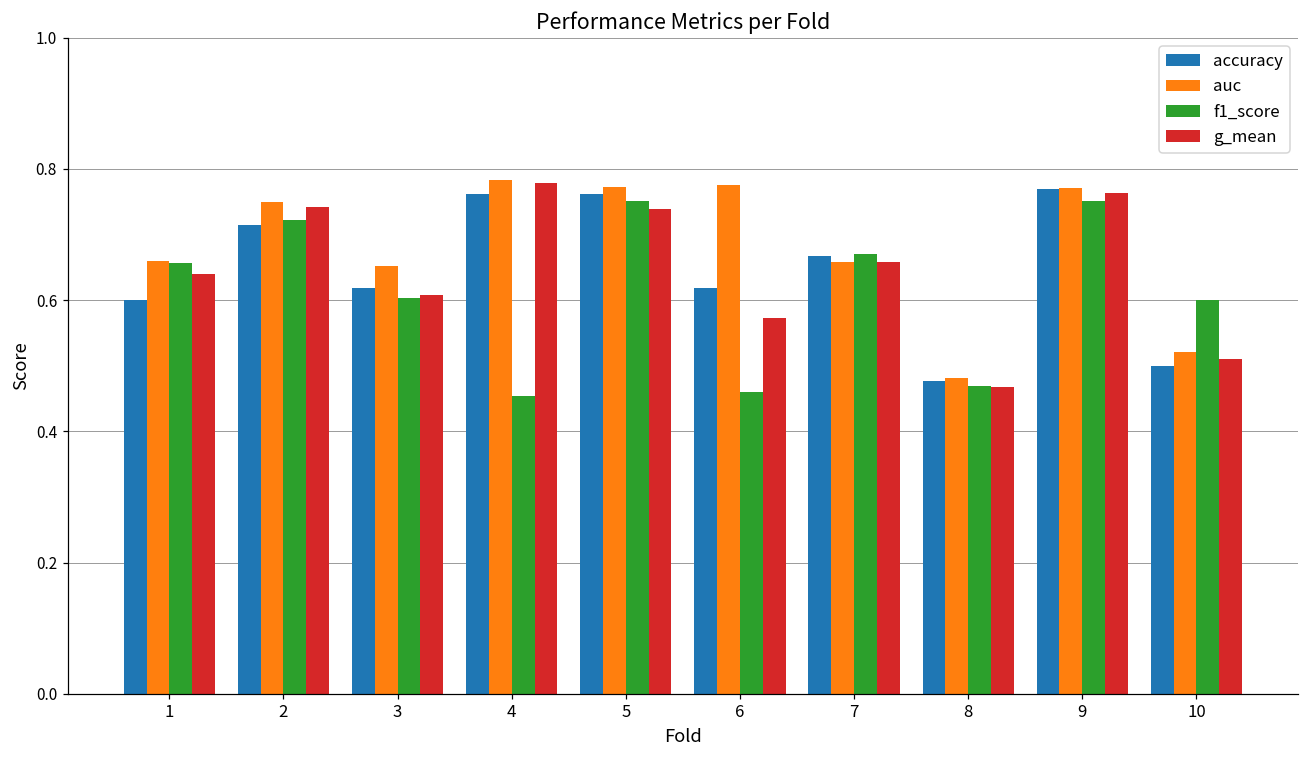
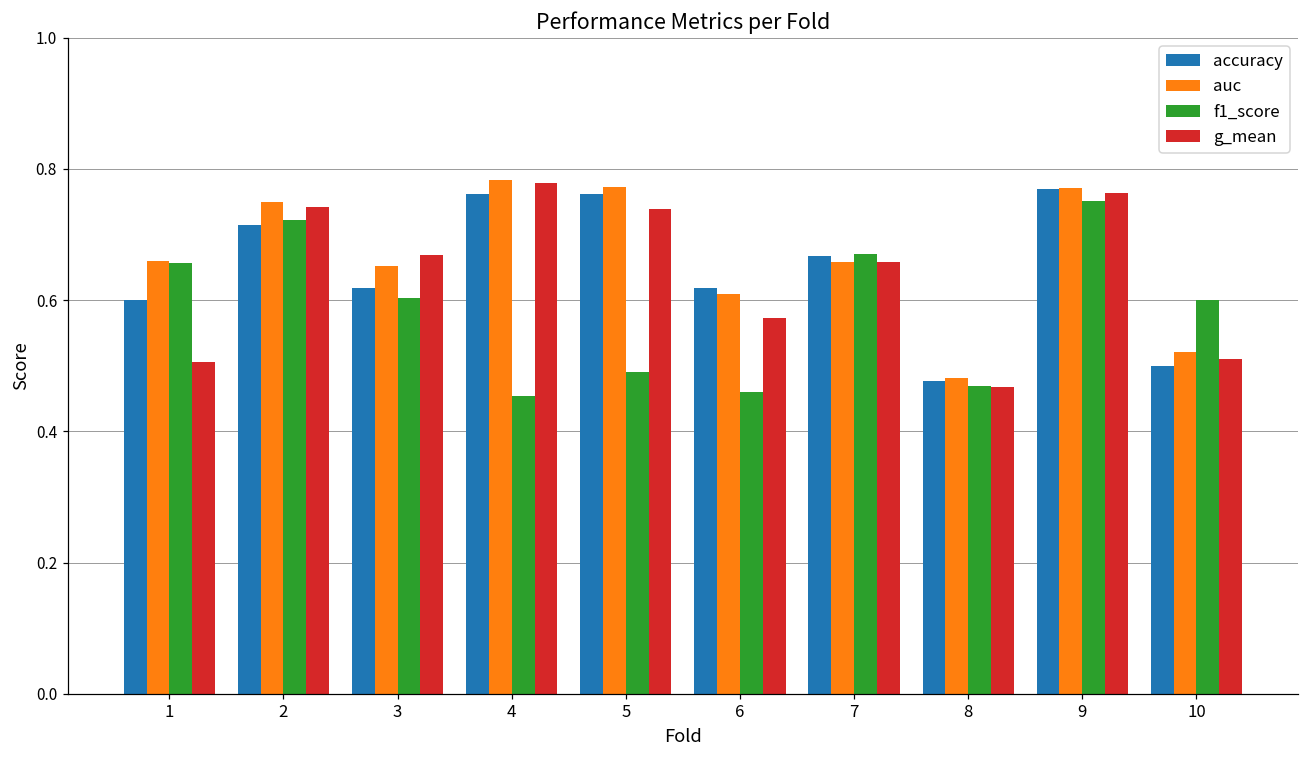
g_mean, 1: 0.64 -> 0.51
g_mean, 3: 0.61 -> 0.67
f1_score, 5: 0.75 -> 0.49
auc, 6: 0.77 -> 0.61
